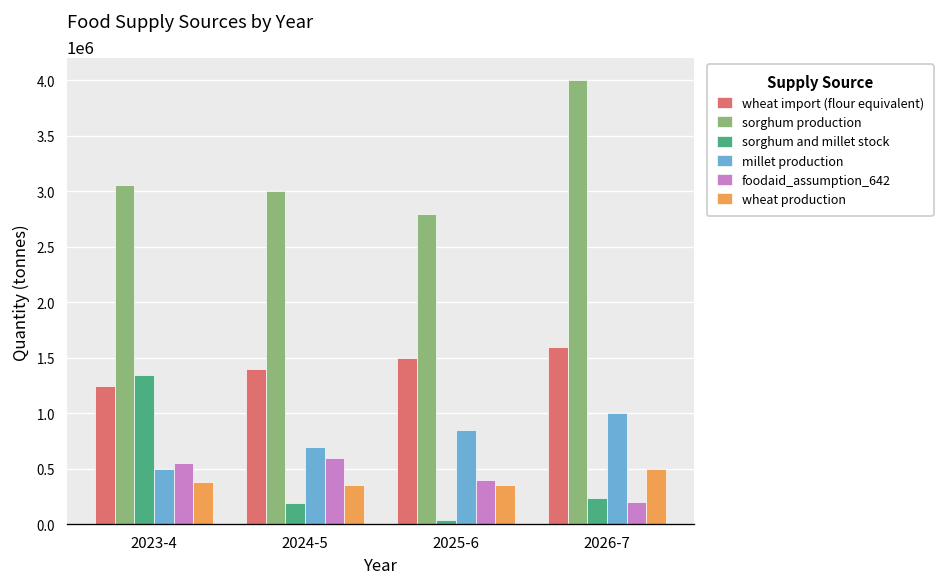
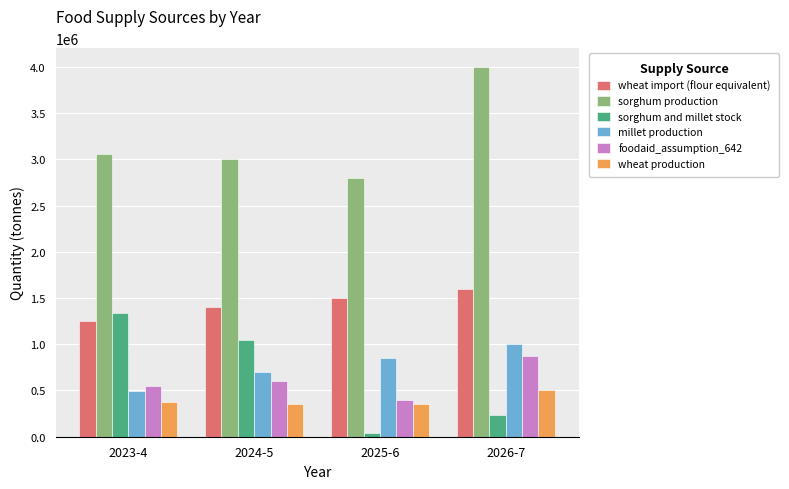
sorghum and millet stock, 2024-5: 200000 -> 1000000
foodaid_assumption_642, 2026-7: 200000 -> 900000
